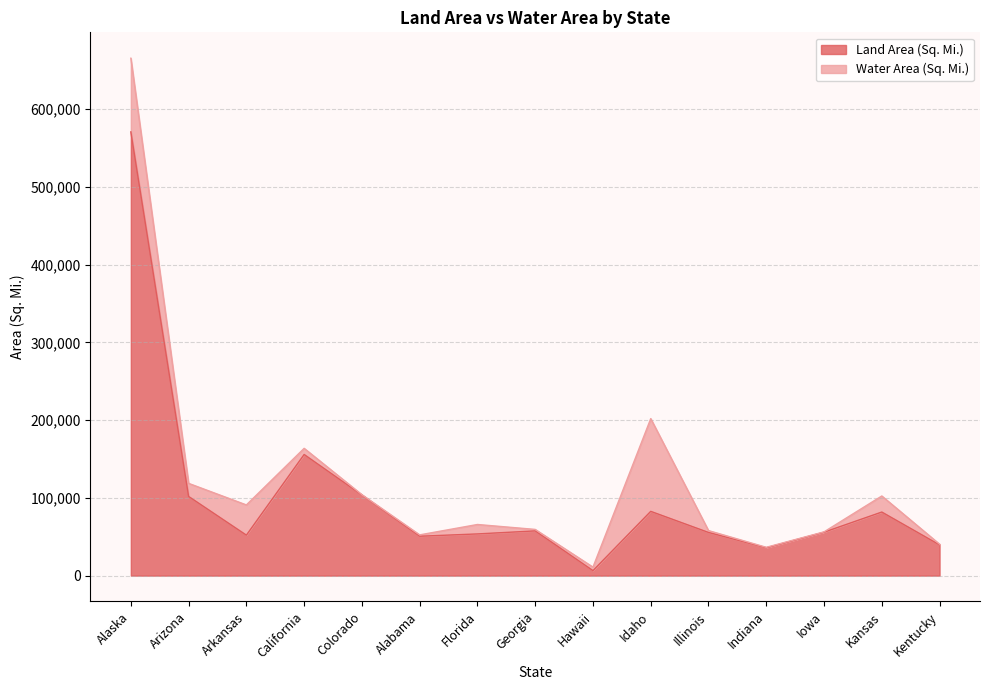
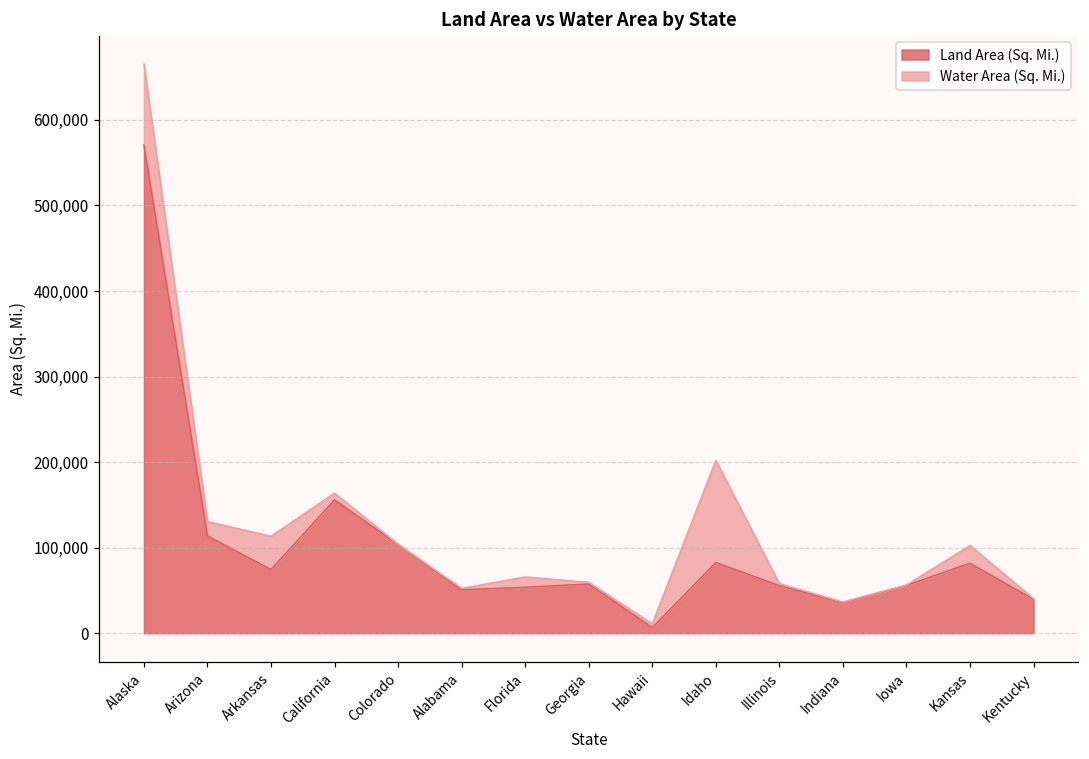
Land Area (Sq. Mi.), Arizona: 100,000 -> 110,000
Land Area (Sq. Mi.), Arkansas: 50,000 -> 70,000
